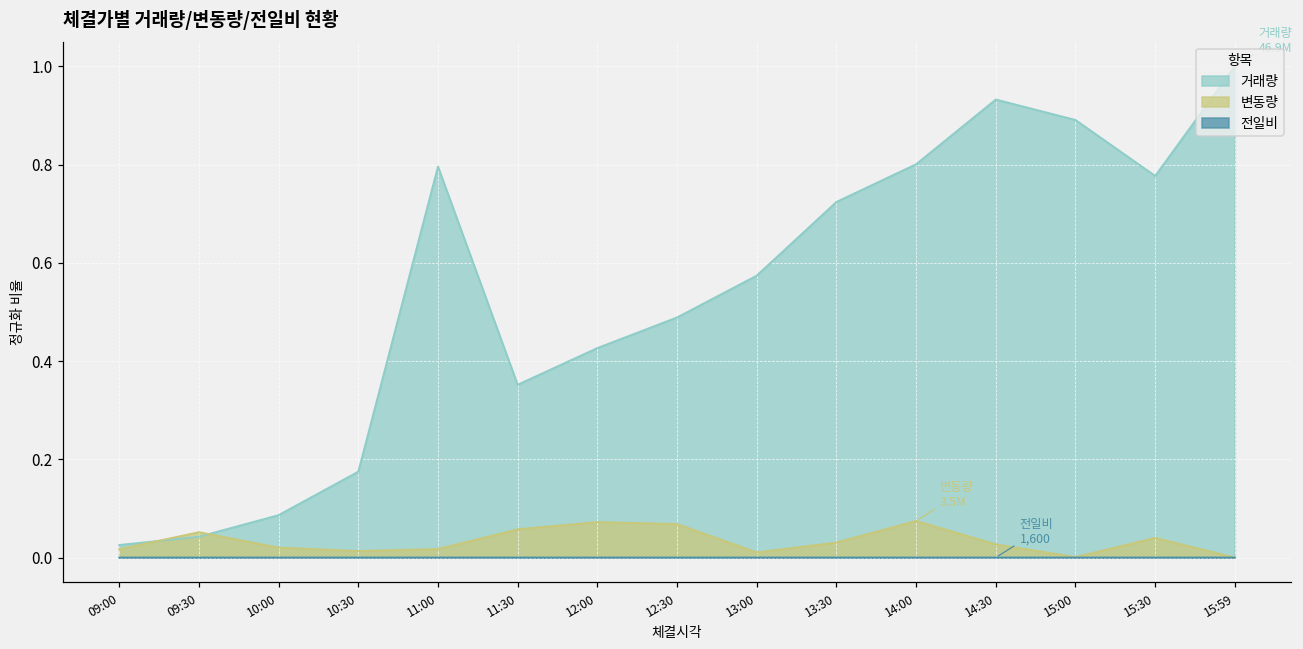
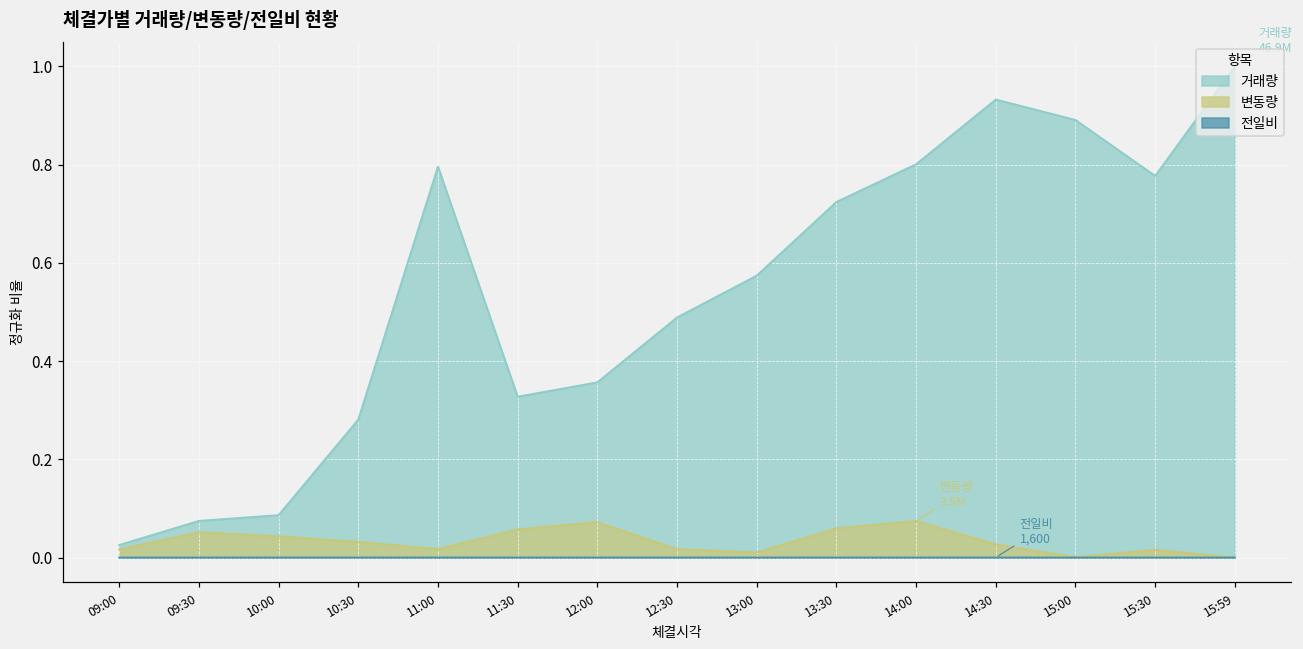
거래량, 09:30: 0.04 -> 0.07
변동량, 10:00: 0.02 -> 0.04
거래량, 10:30: 0.17 -> 0.28
변동량, 10:30: 0.01 -> 0.03
거래량, 11:30: 0.35 -> 0.33
거래량, 12:00: 0.43 -> 0.36
변동량, 12:30: 0.07 -> 0.02
변동량, 13:30: 0.03 -> 0.06
변동량, 15:30: 0.04 -> 0.02
